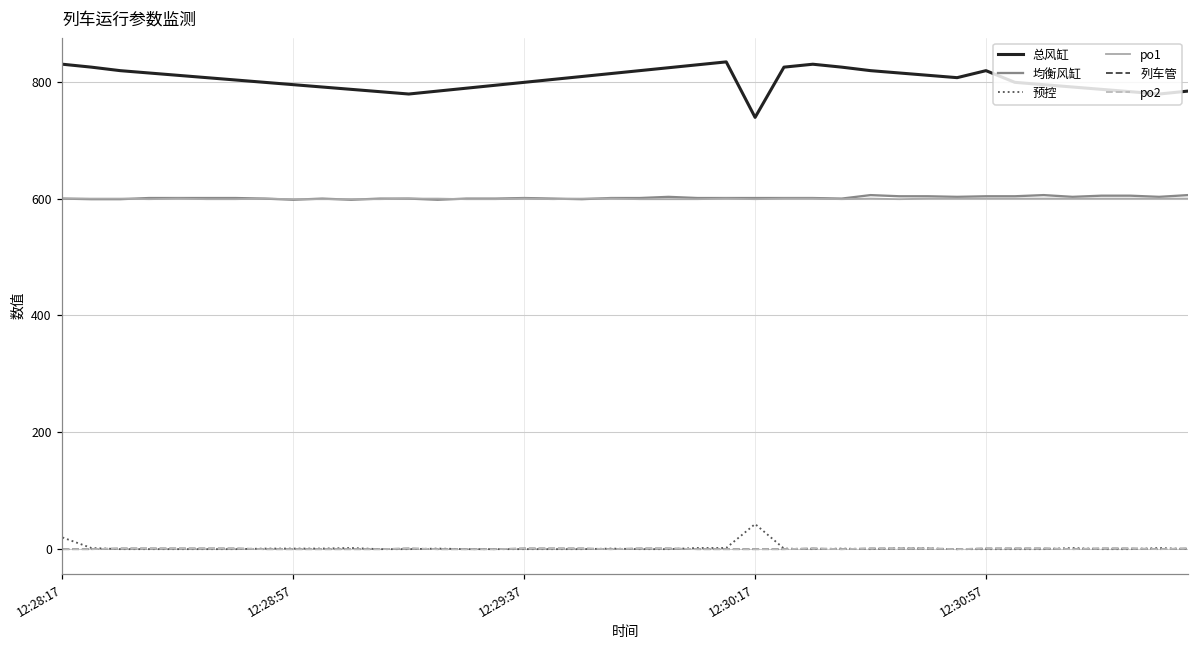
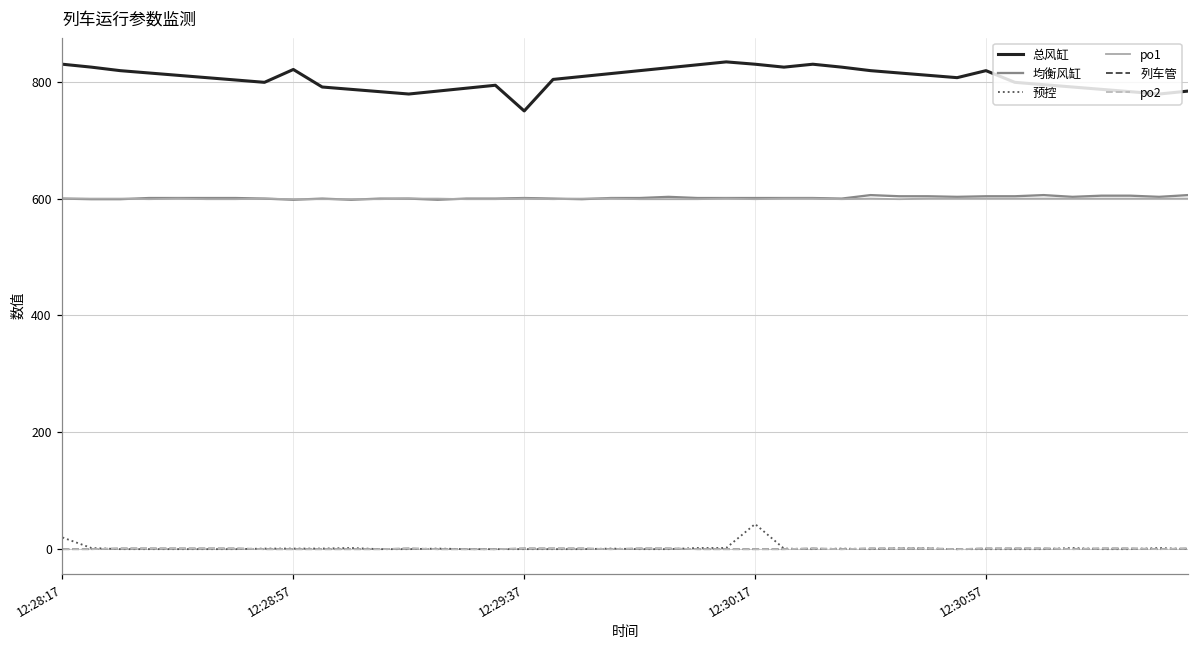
总风缸, 12:28:57: 800 -> 820
总风缸, 12:29:37: 800 -> 750
总风缸, 12:30:17: 740 -> 830
